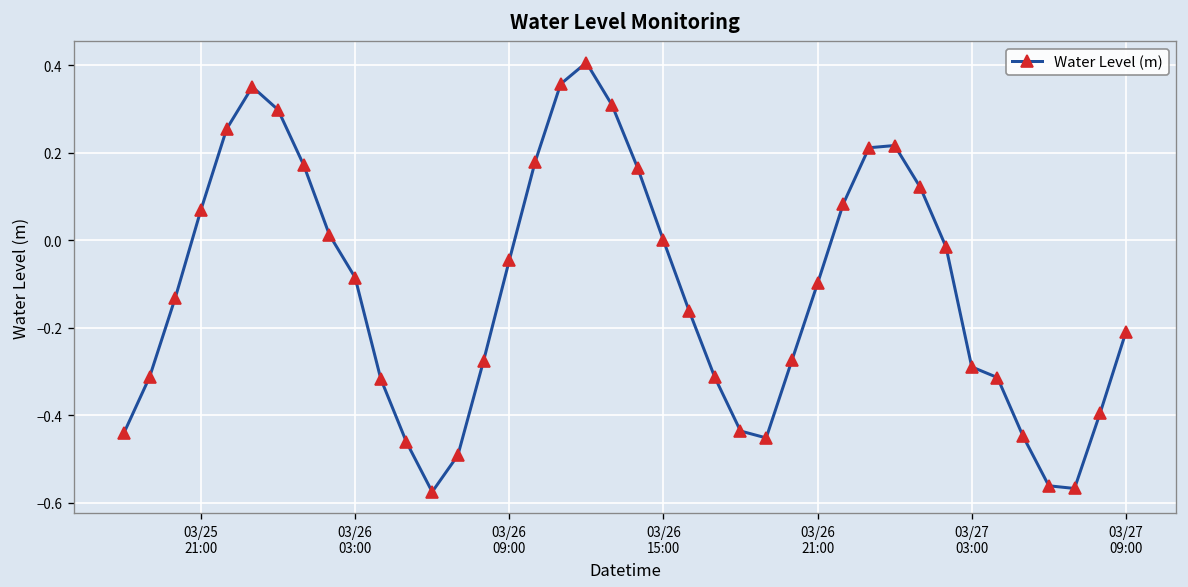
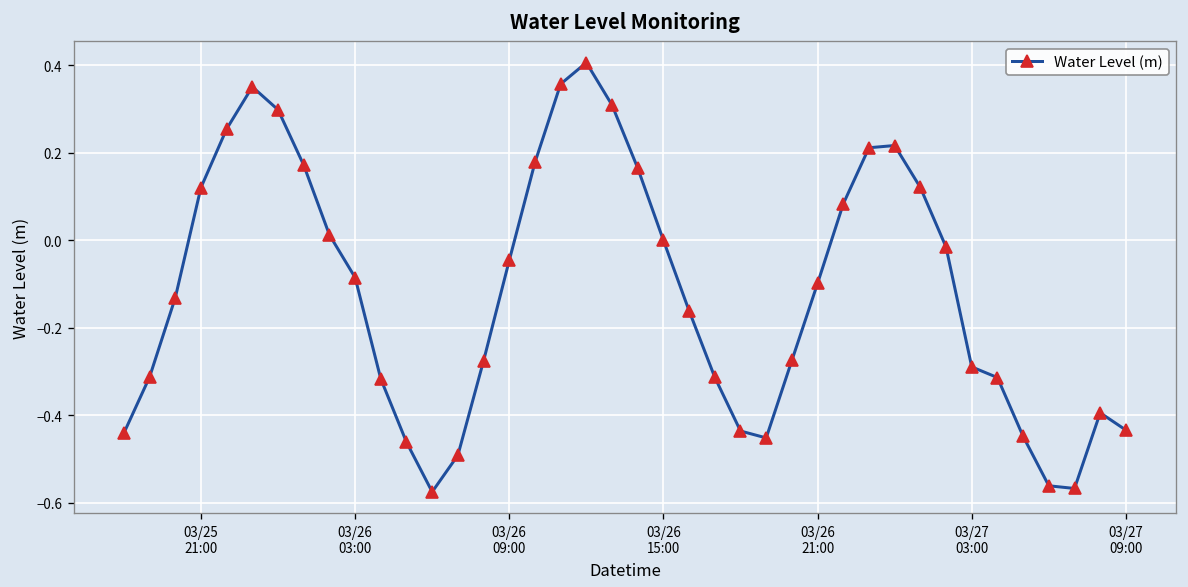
03/25 21:00: 0.07 -> 0.12
03/27 09:00: -0.21 -> -0.43
